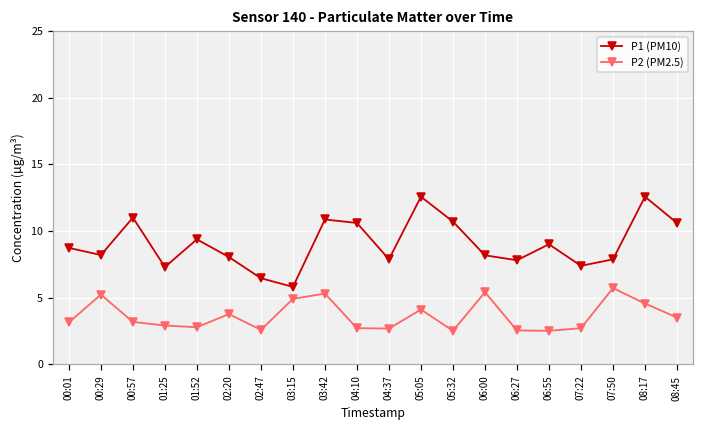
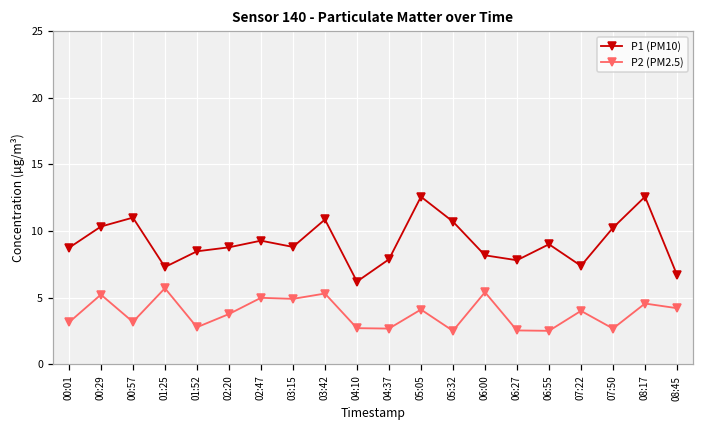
P1 (PM10), 00:29: 8.2 -> 10.3
P2 (PM2.5), 01:25: 2.9 -> 5.7
P1 (PM10), 01:52: 9.4 -> 8.5
P1 (PM10), 02:20: 8.0 -> 8.8
P1 (PM10), 02:47: 6.5 -> 9.3
P2 (PM2.5), 02:47: 2.6 -> 5.0
P1 (PM10), 03:15: 5.8 -> 8.8
P1 (PM10), 04:10: 10.6 -> 6.2
P2 (PM2.5), 07:22: 2.7 -> 4.0
P1 (PM10), 07:50: 7.9 -> 10.2
P2 (PM2.5), 07:50: 5.7 -> 2.7
P1 (PM10), 08:45: 10.6 -> 6.7
P2 (PM2.5), 08:45: 3.5 -> 4.2
